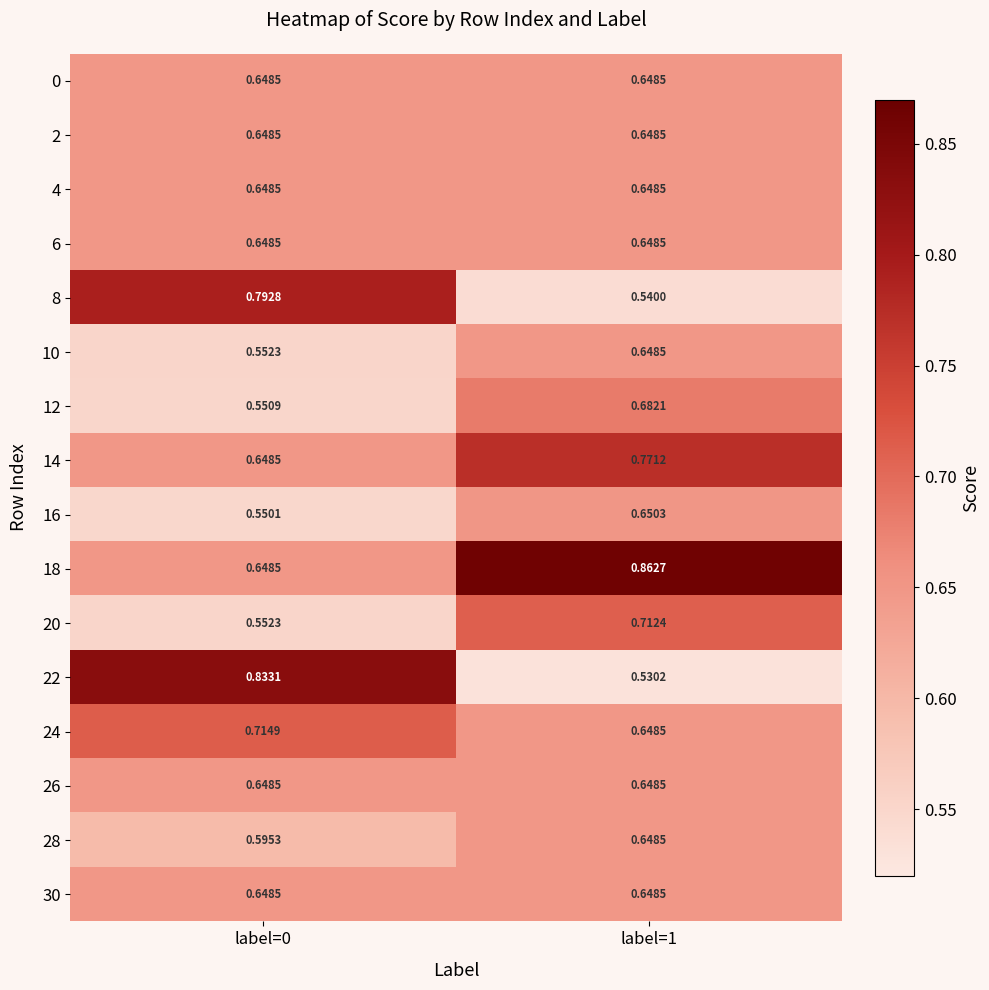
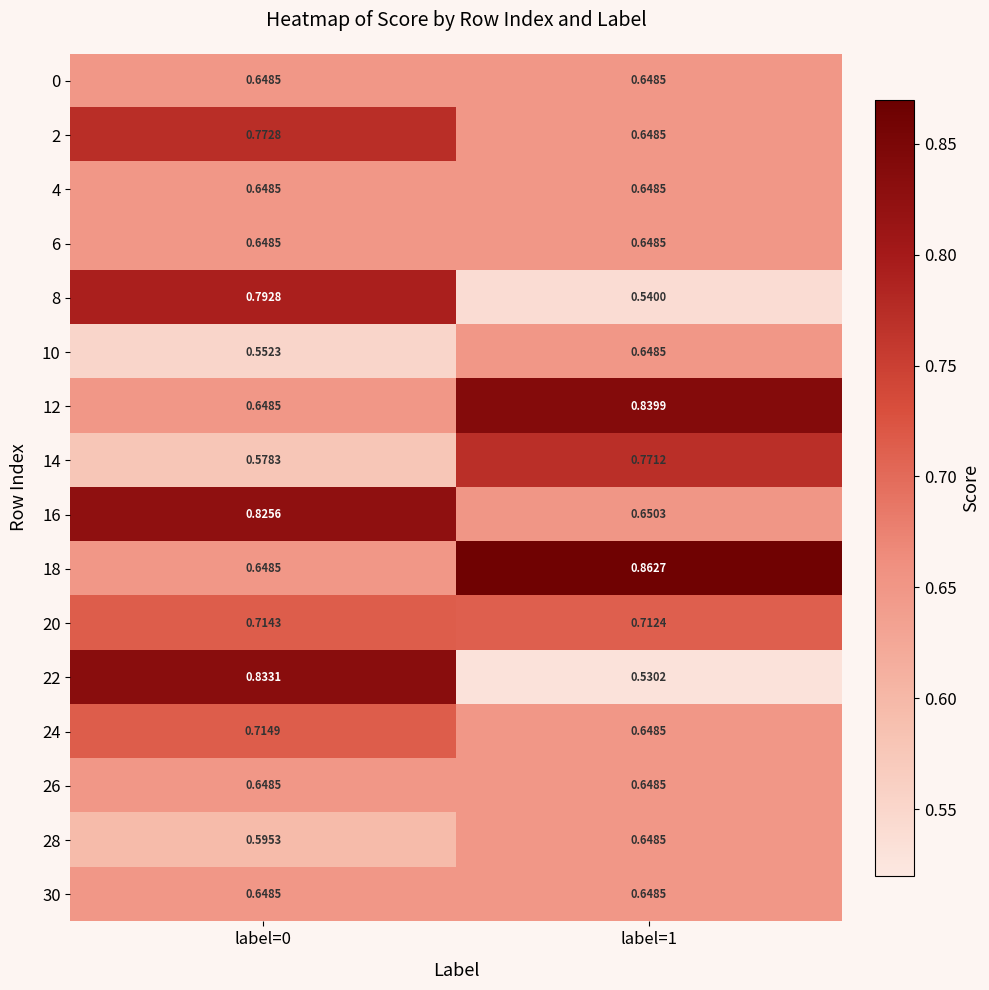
2, label=0: 0.6485 -> 0.7728
12, label=0: 0.5509 -> 0.6485
12, label=1: 0.6821 -> 0.8399
14, label=0: 0.6485 -> 0.5783
16, label=0: 0.5501 -> 0.8256
20, label=0: 0.5523 -> 0.7143
